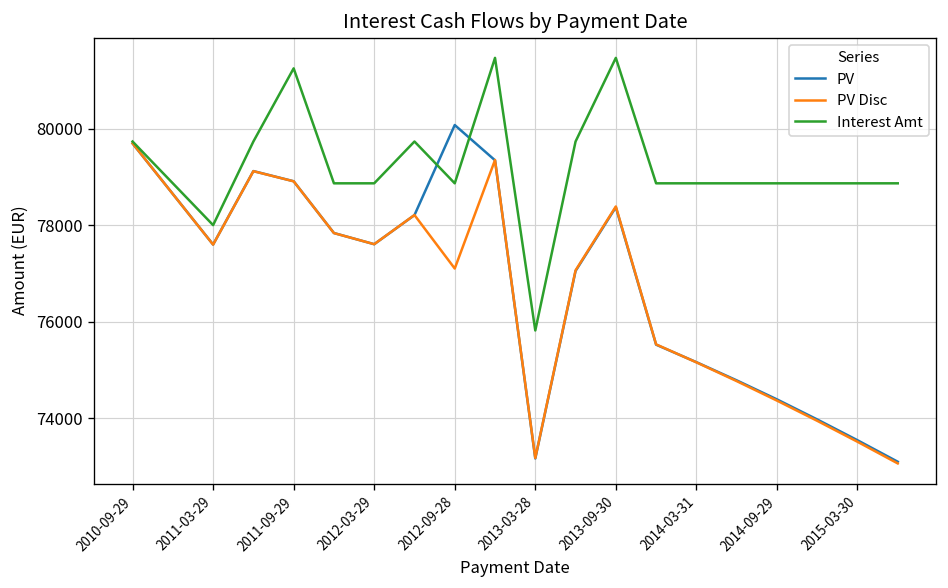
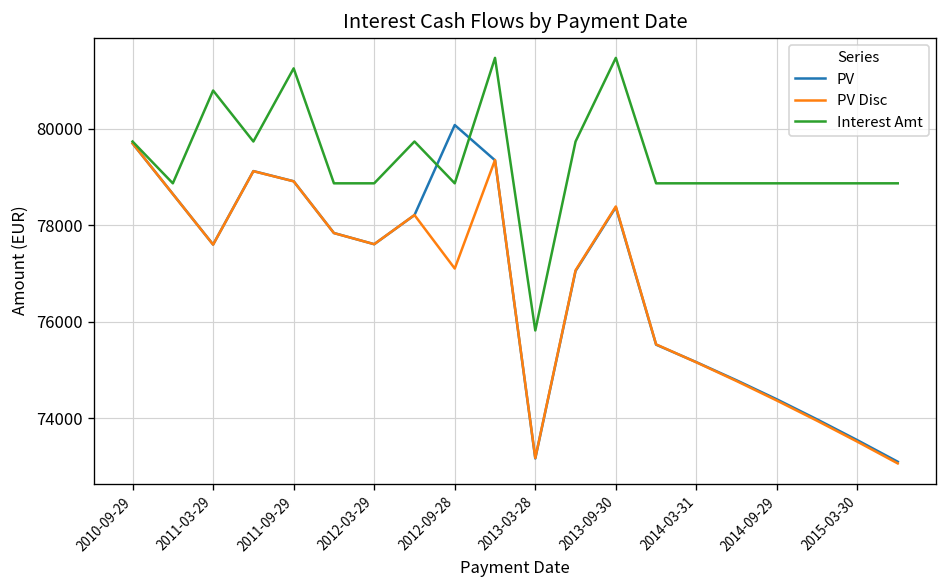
Interest Amt, 2011-03-29: 78000 -> 80800
